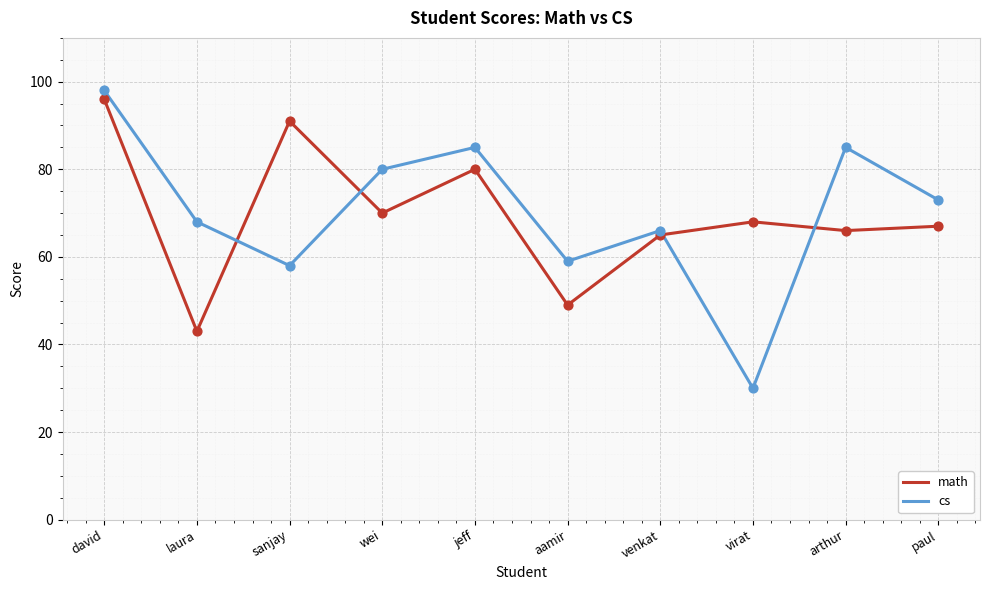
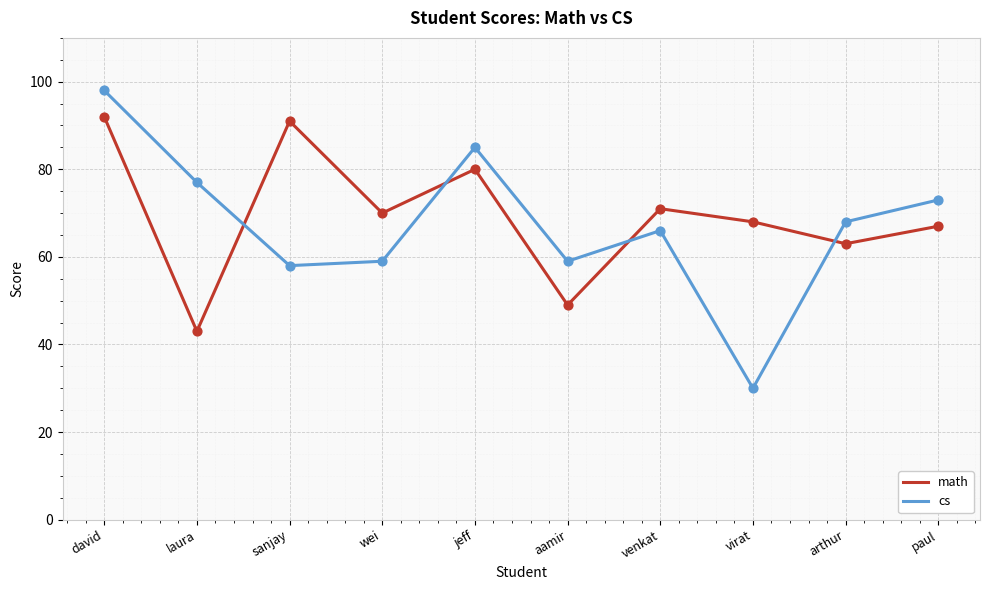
math, david: 96 -> 92
cs, laura: 68 -> 77
cs, wei: 80 -> 59
math, venkat: 65 -> 71
math, arthur: 66 -> 63
cs, arthur: 85 -> 68
